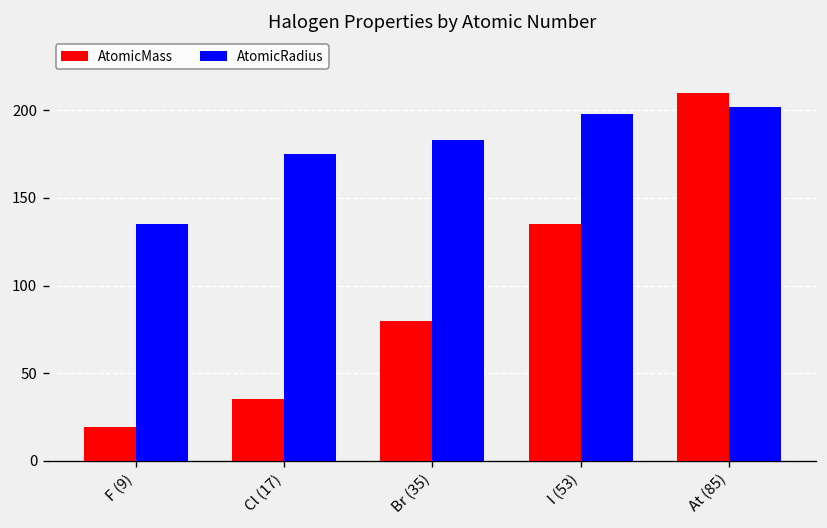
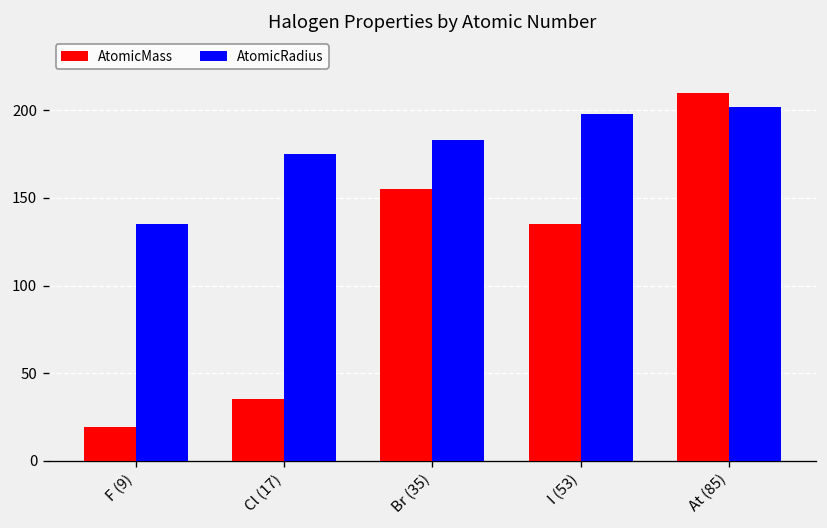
AtomicMass, Br (35): 80 -> 155
